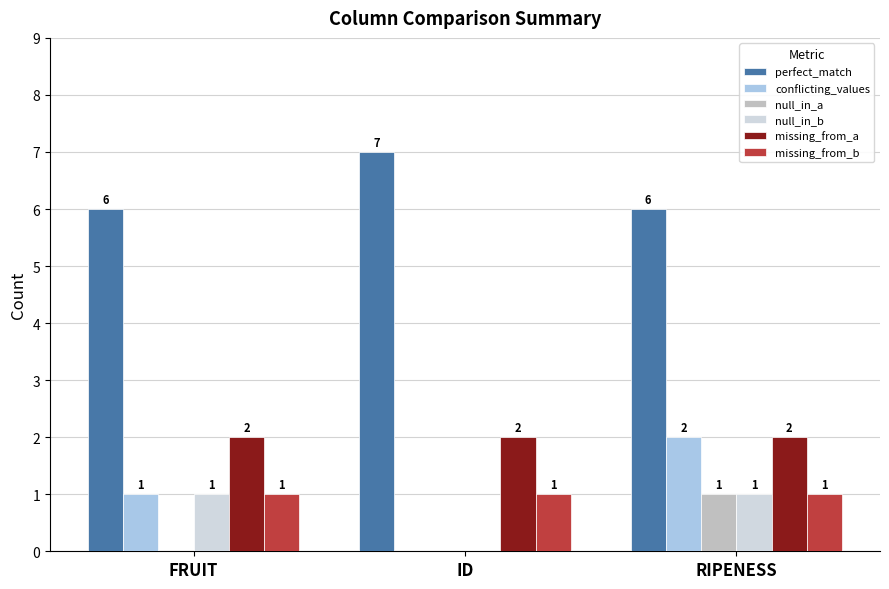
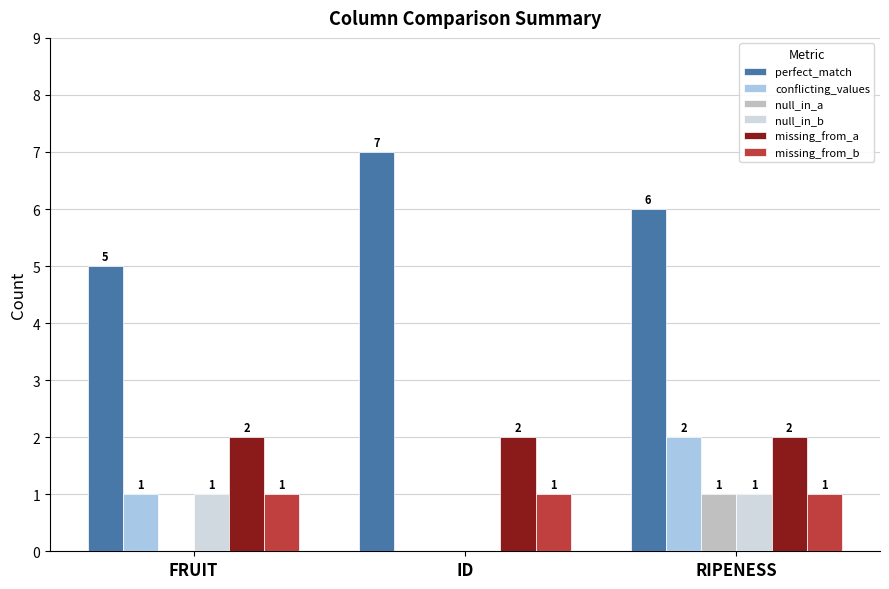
perfect_match, FRUIT: 6 -> 5
